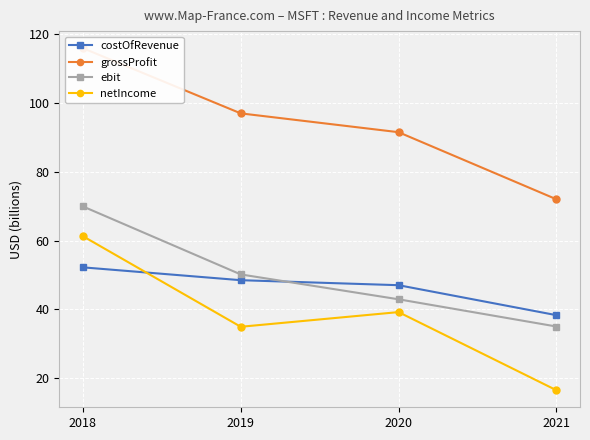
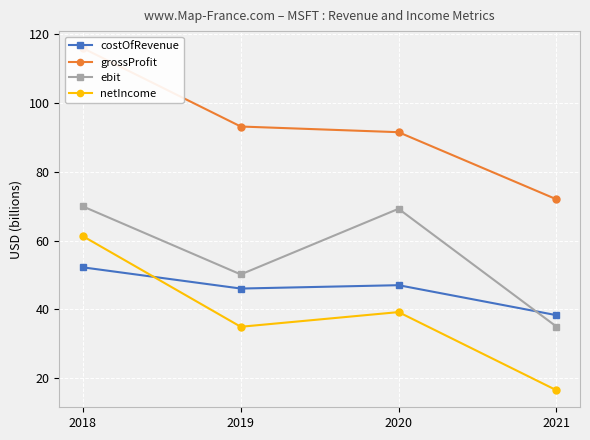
costOfRevenue, 2019: 49 -> 46
grossProfit, 2019: 97 -> 93
ebit, 2020: 43 -> 69
